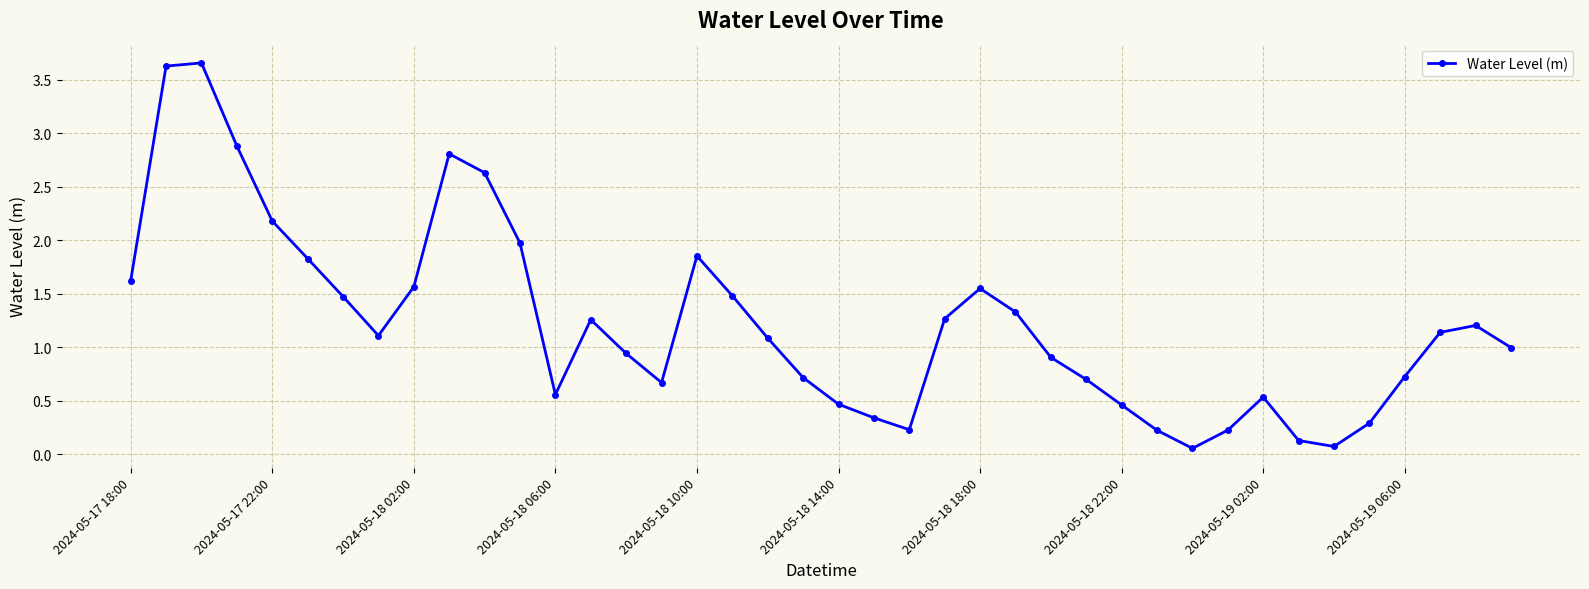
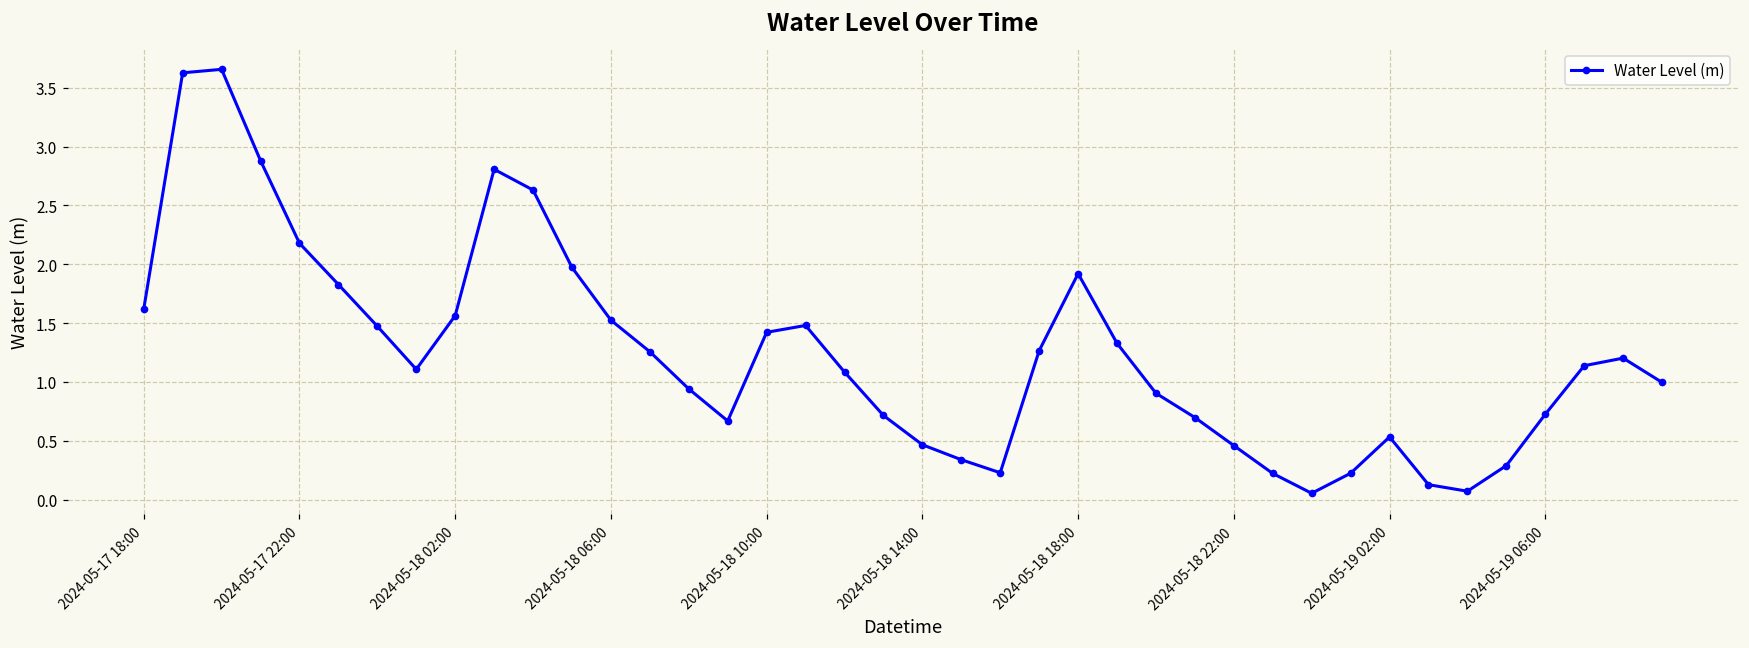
2024-05-18 06:00: 0.56 -> 1.53
2024-05-18 10:00: 1.85 -> 1.42
2024-05-18 18:00: 1.55 -> 1.92
